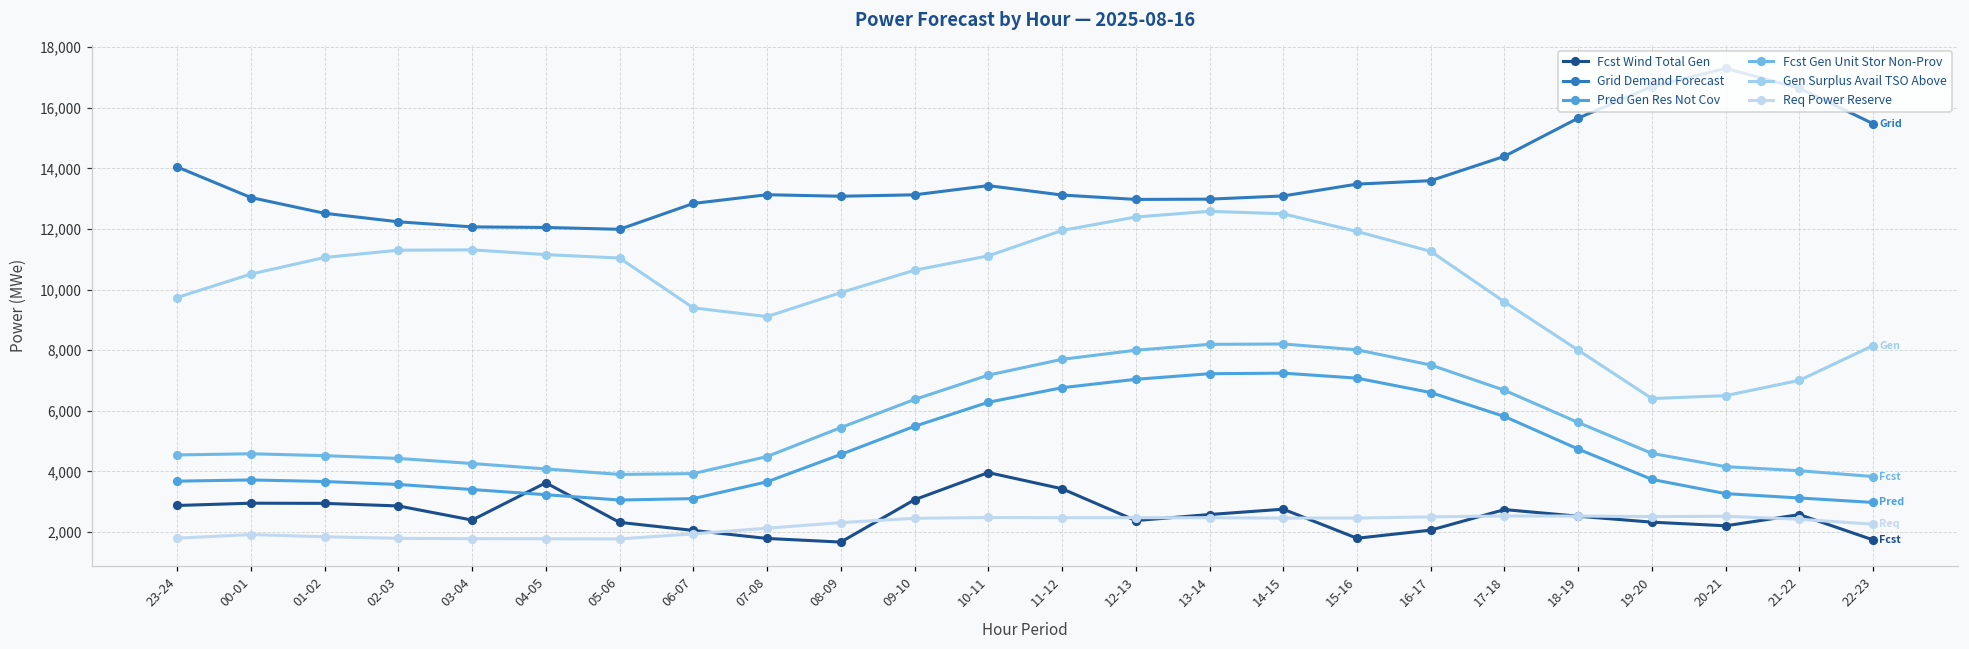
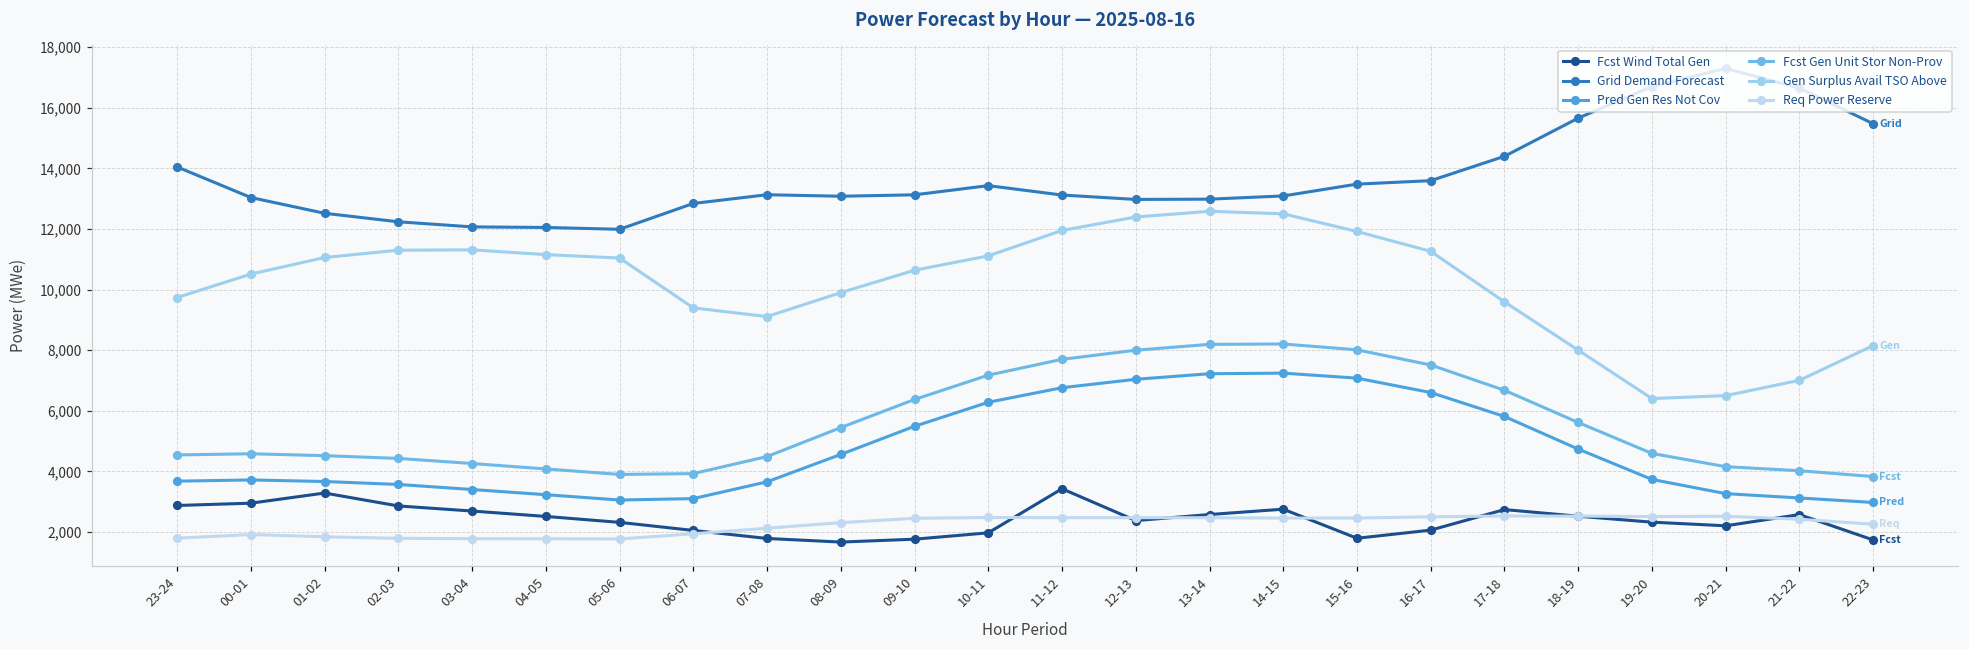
Fcst Wind Total Gen, 01-02: 2,900 -> 3,300
Fcst Wind Total Gen, 03-04: 2,400 -> 2,700
Fcst Wind Total Gen, 04-05: 3,600 -> 2,500
Fcst Wind Total Gen, 09-10: 3,100 -> 1,800
Fcst Wind Total Gen, 10-11: 4,000 -> 2,000
